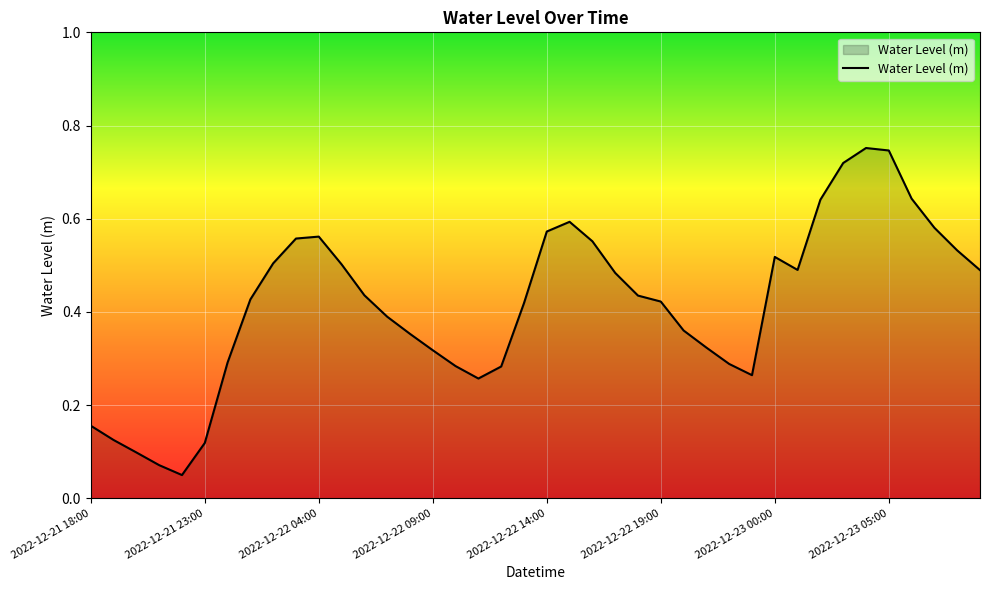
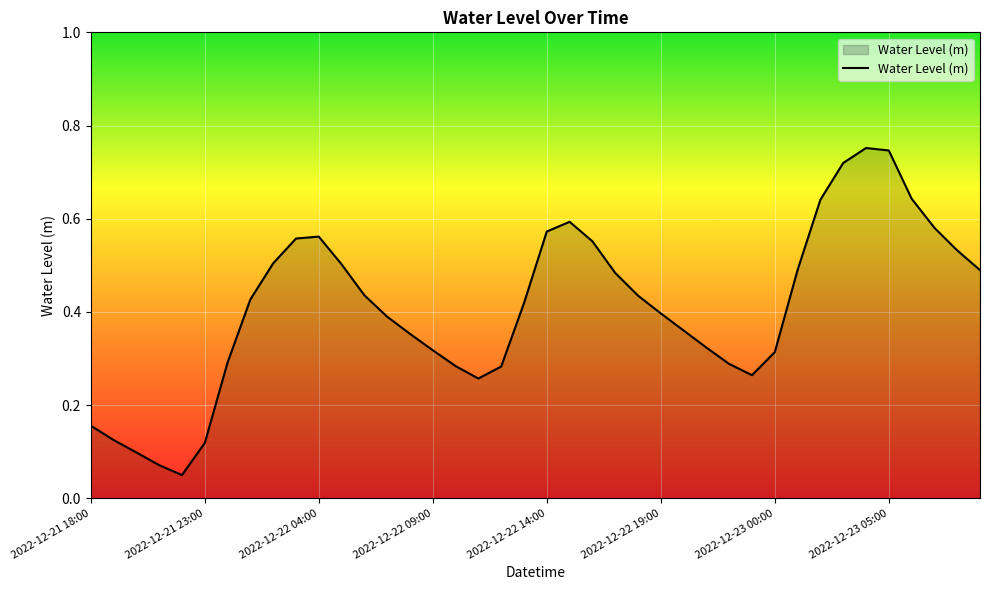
2022-12-22 19:00: 0.42 -> 0.40
2022-12-23 00:00: 0.52 -> 0.31
